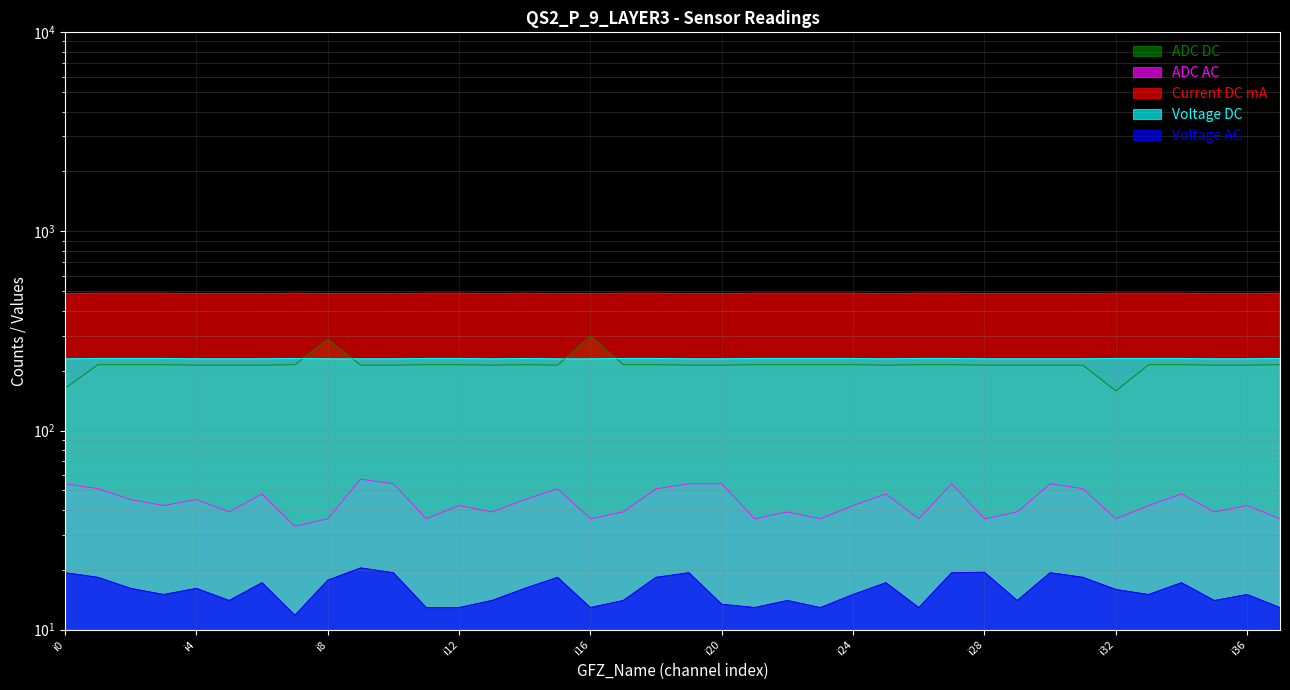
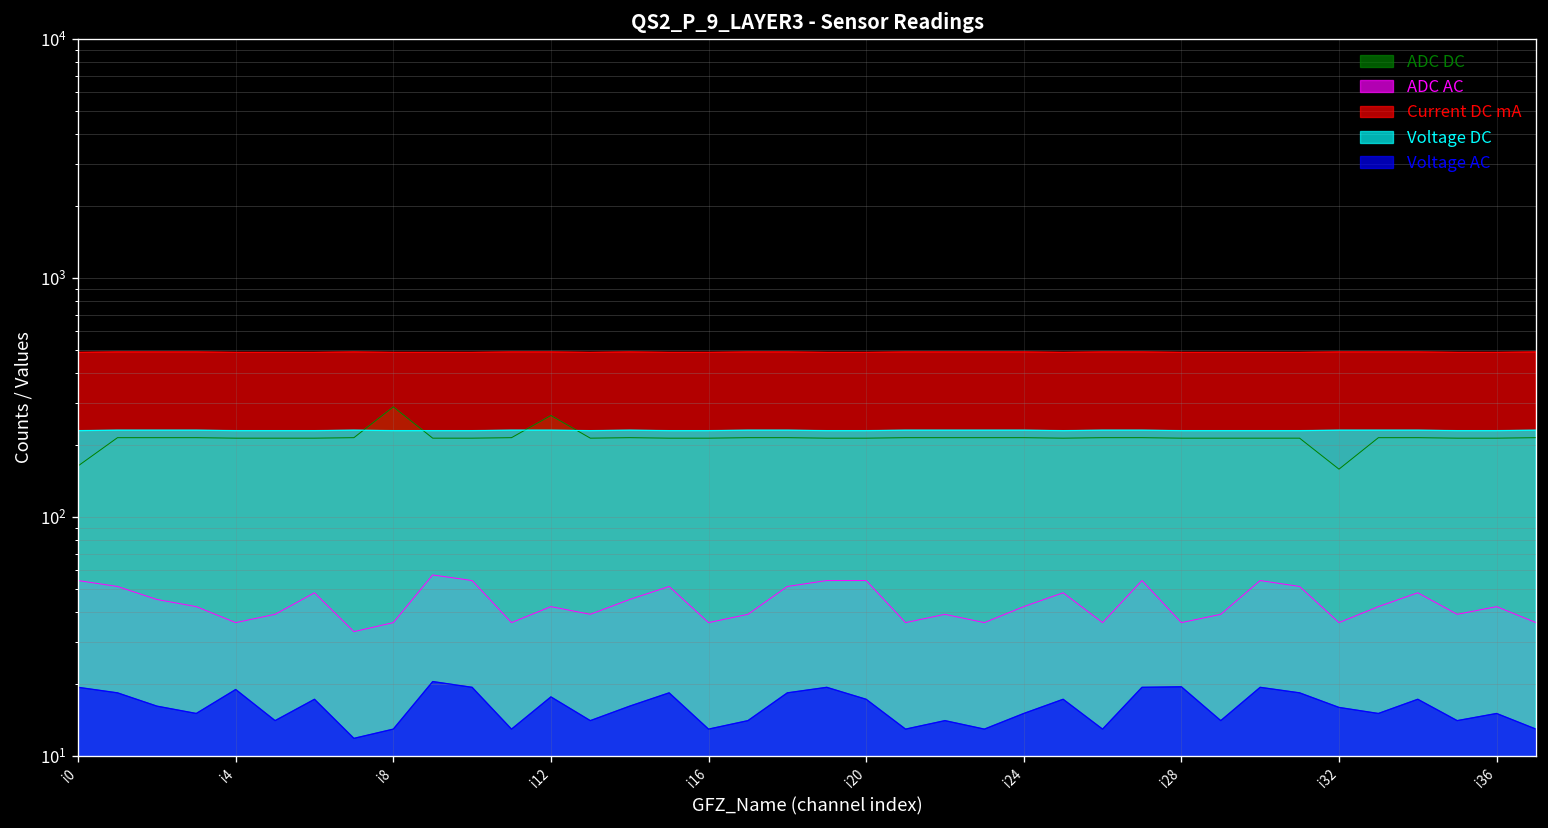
ADC AC, i4: 45 -> 36
Voltage AC, i4: 16 -> 19
Voltage AC, i8: 18 -> 13
ADC DC, i12: 210 -> 270
Voltage AC, i12: 13 -> 18
ADC DC, i16: 300 -> 210
Voltage AC, i20: 13 -> 17
